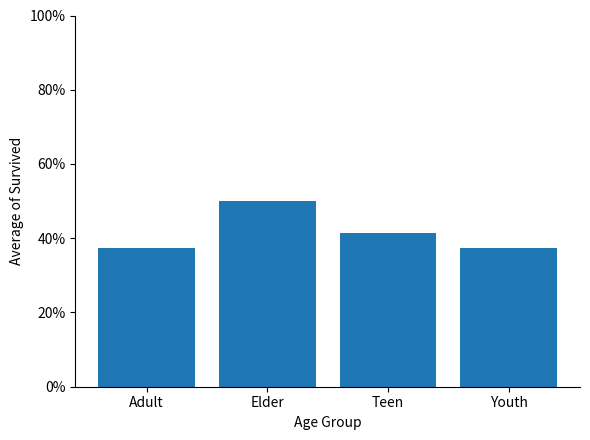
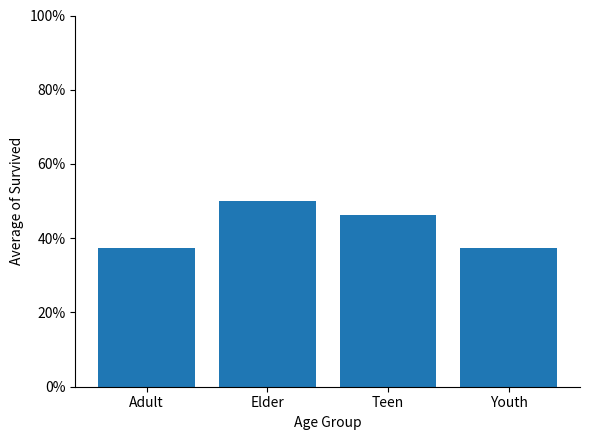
Teen: 41% -> 46%
